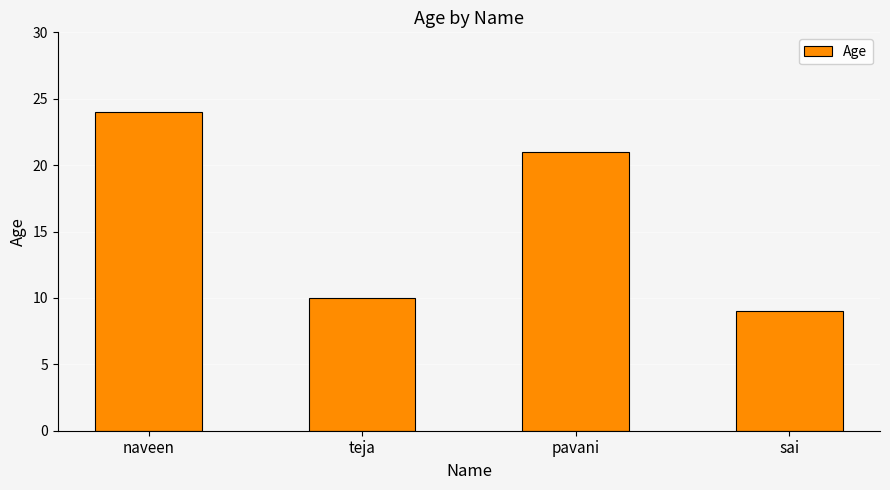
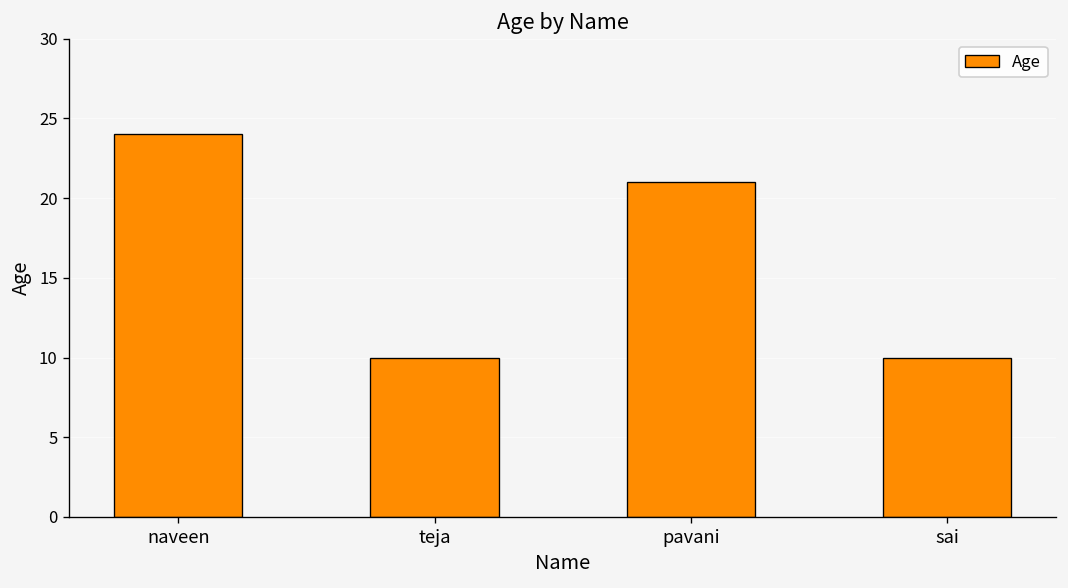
sai: 9 -> 10
